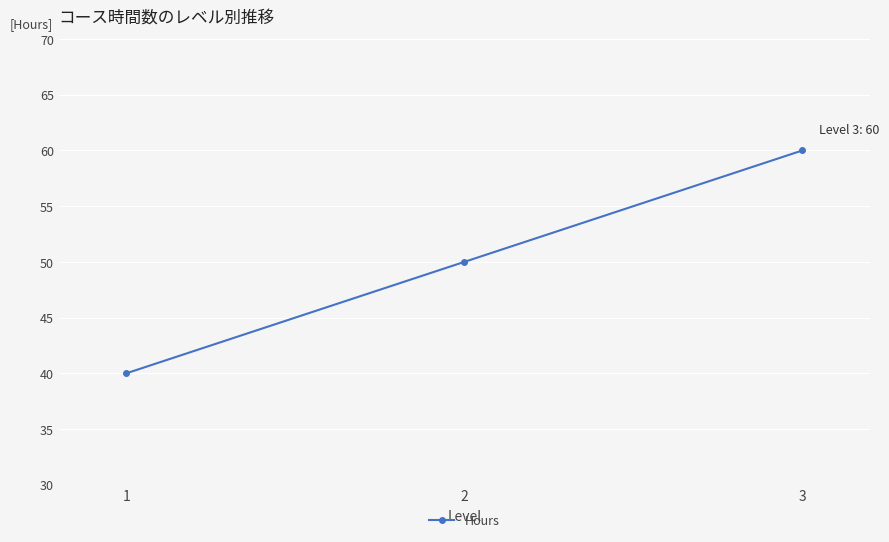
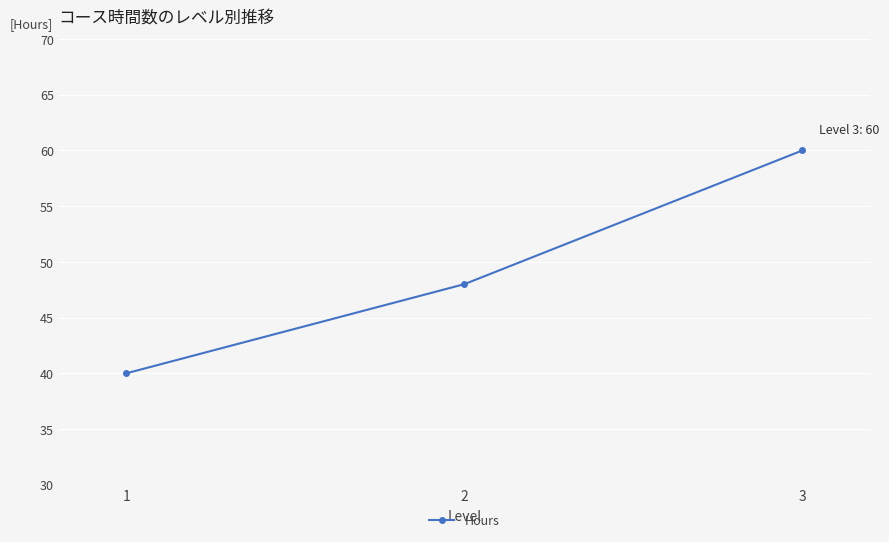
2: 50 -> 48
